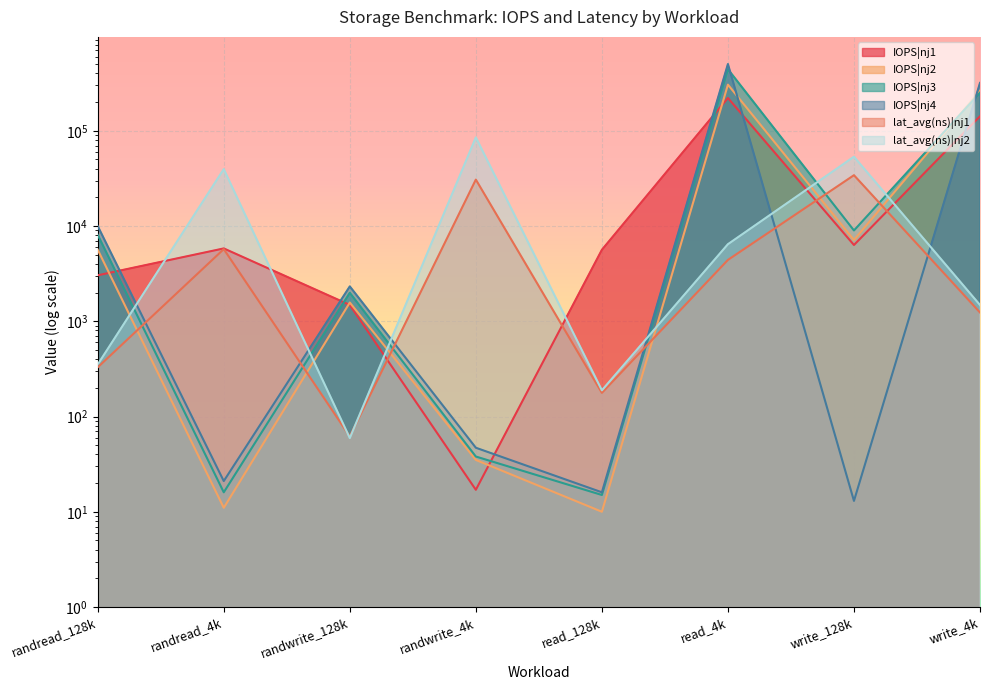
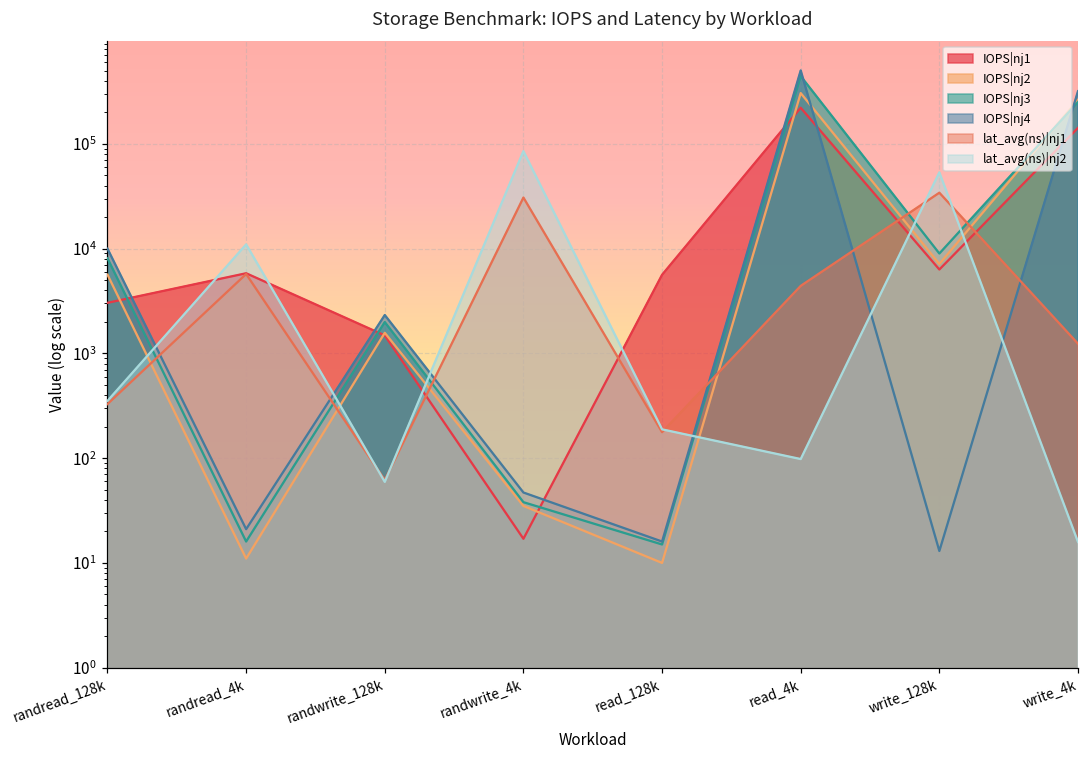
lat_avg(ns)|nj2, randread_4k: 40000 -> 11000
lat_avg(ns)|nj2, read_4k: 6000 -> 100
lat_avg(ns)|nj2, write_4k: 1500 -> 16
